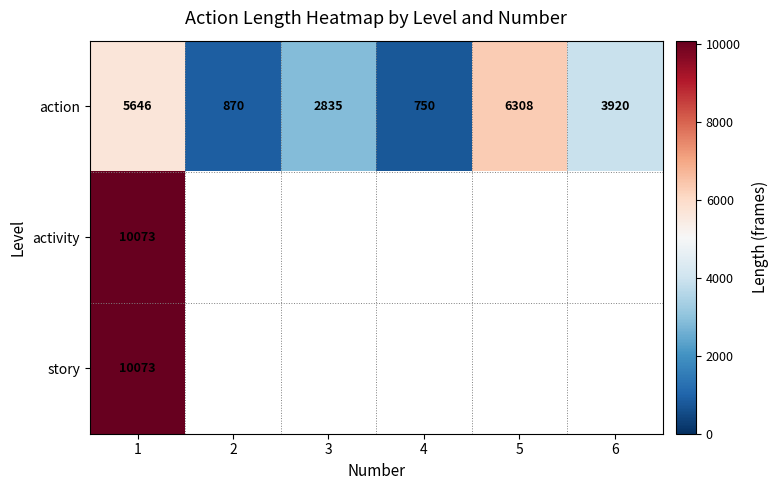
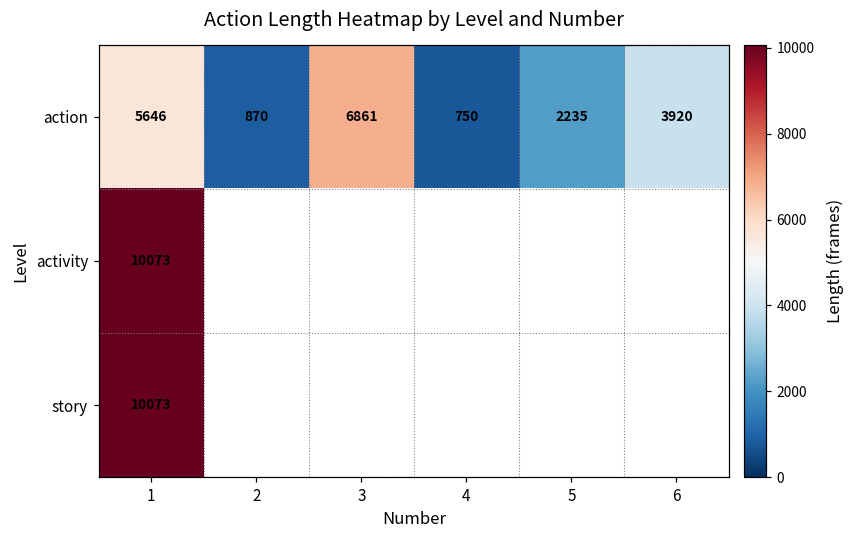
action, 3: 2835 -> 6861
action, 5: 6308 -> 2235
